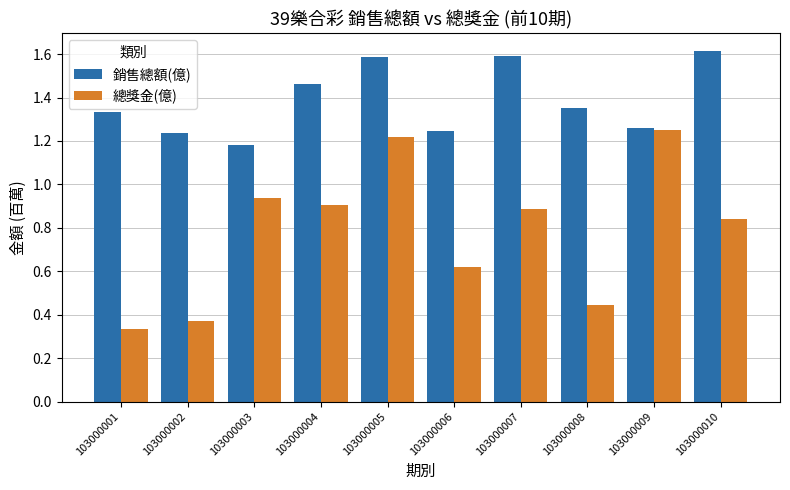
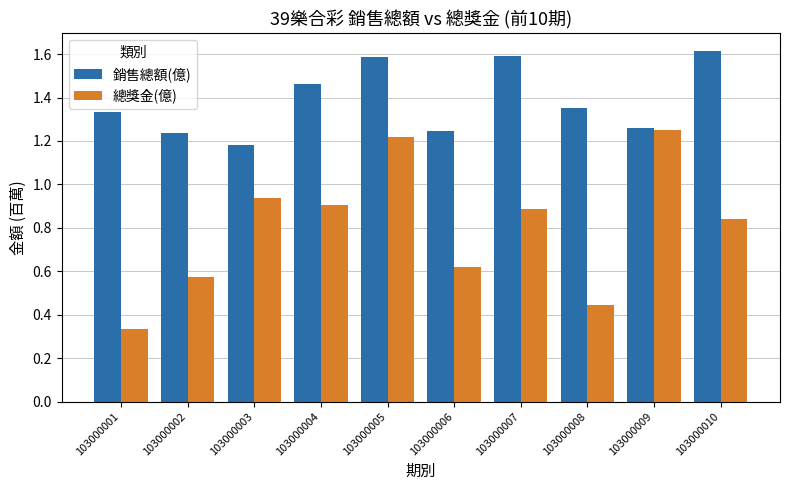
總獎金(億), 103000002: 0.37 -> 0.57
